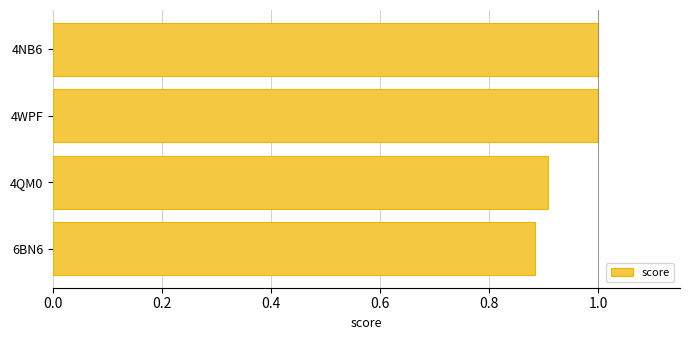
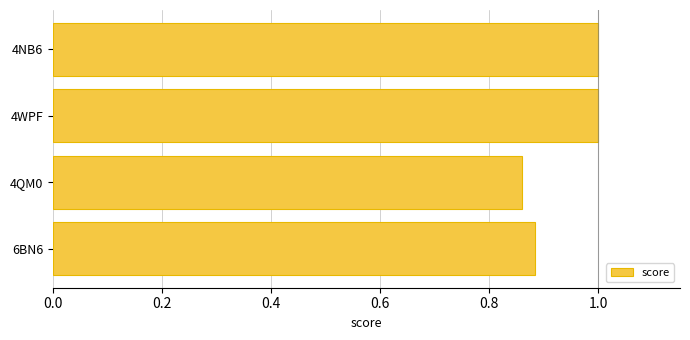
4QM0: 0.91 -> 0.86
